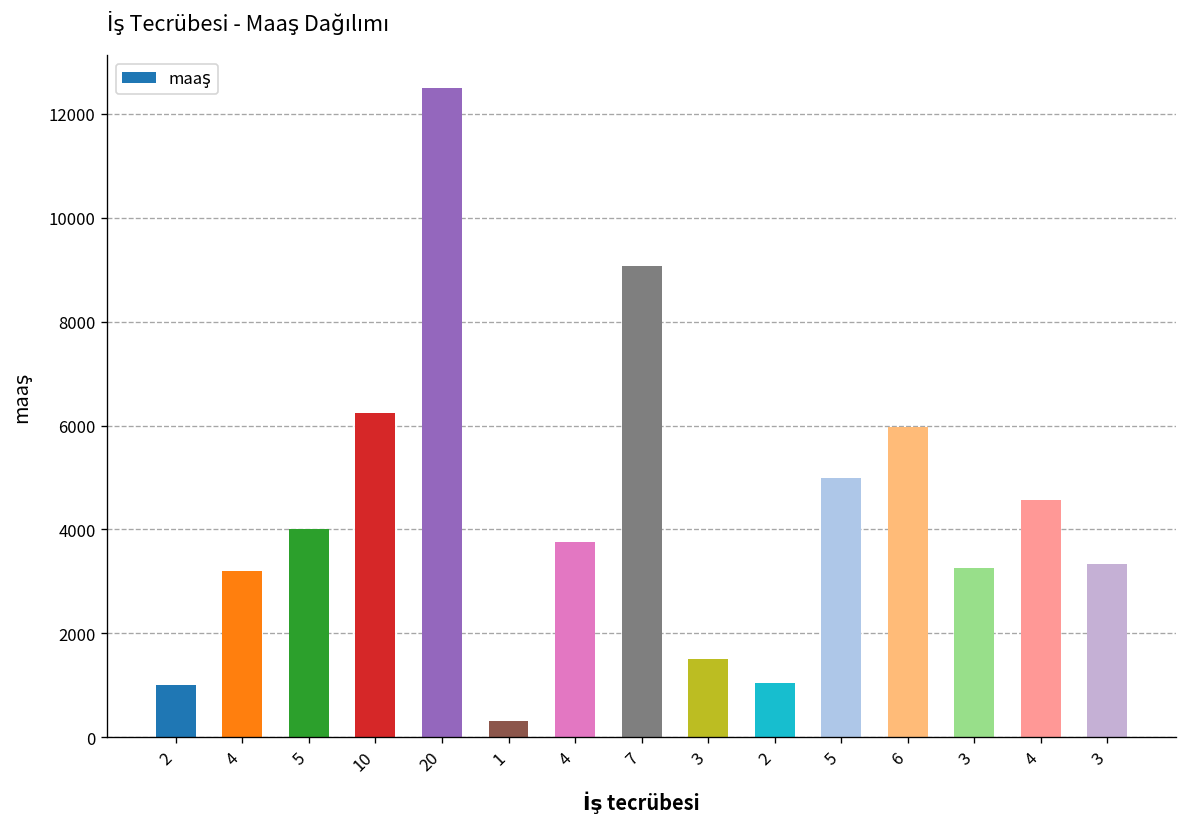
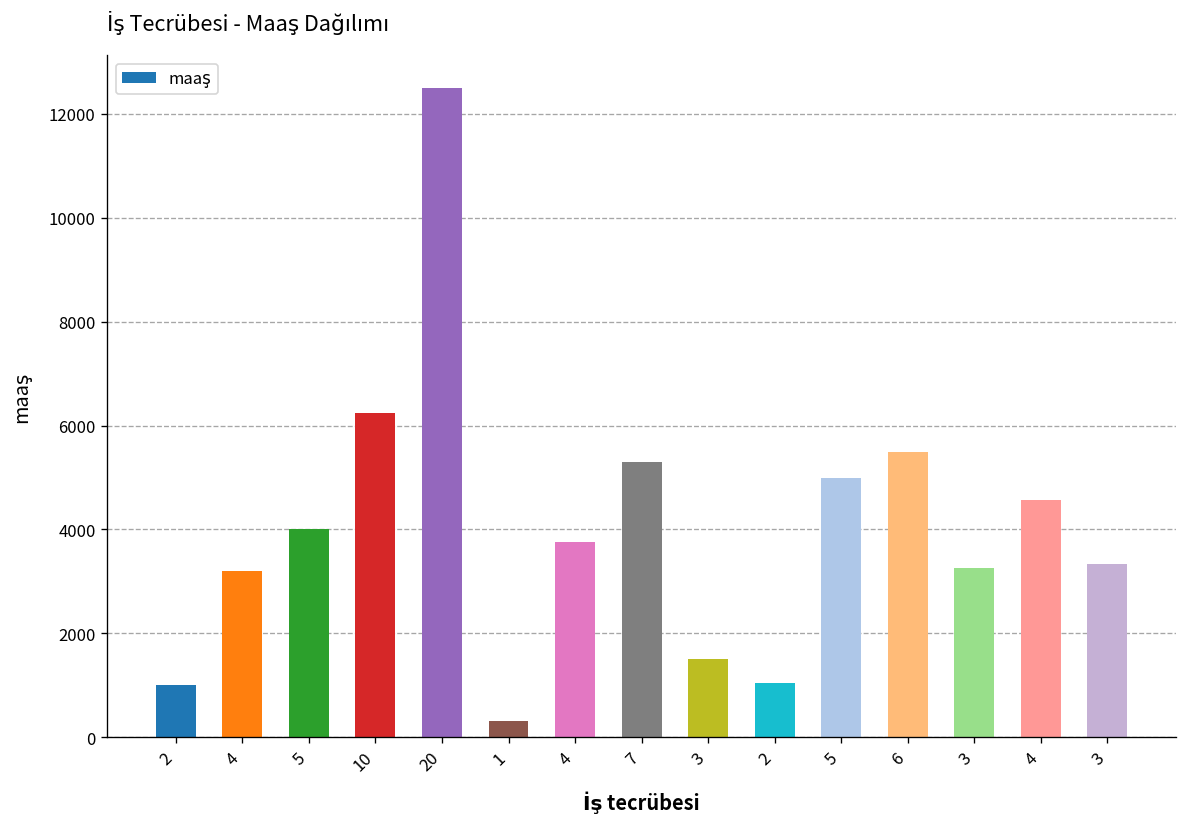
7: 9100 -> 5300
6: 6000 -> 5500
